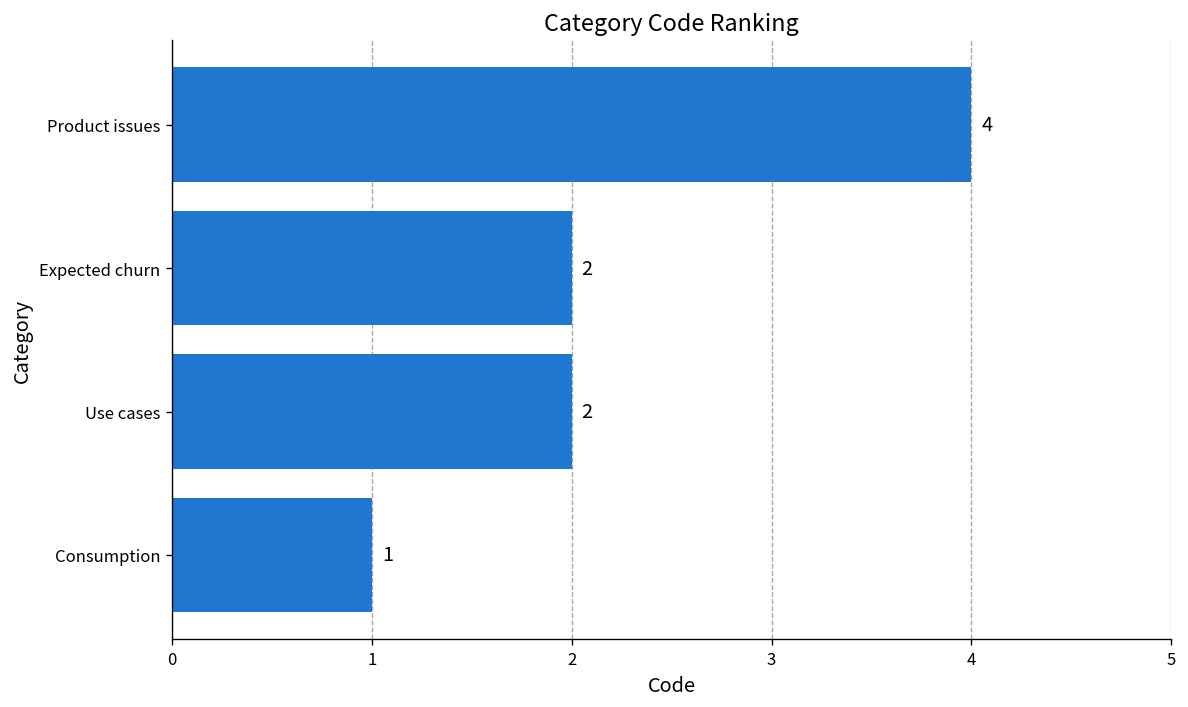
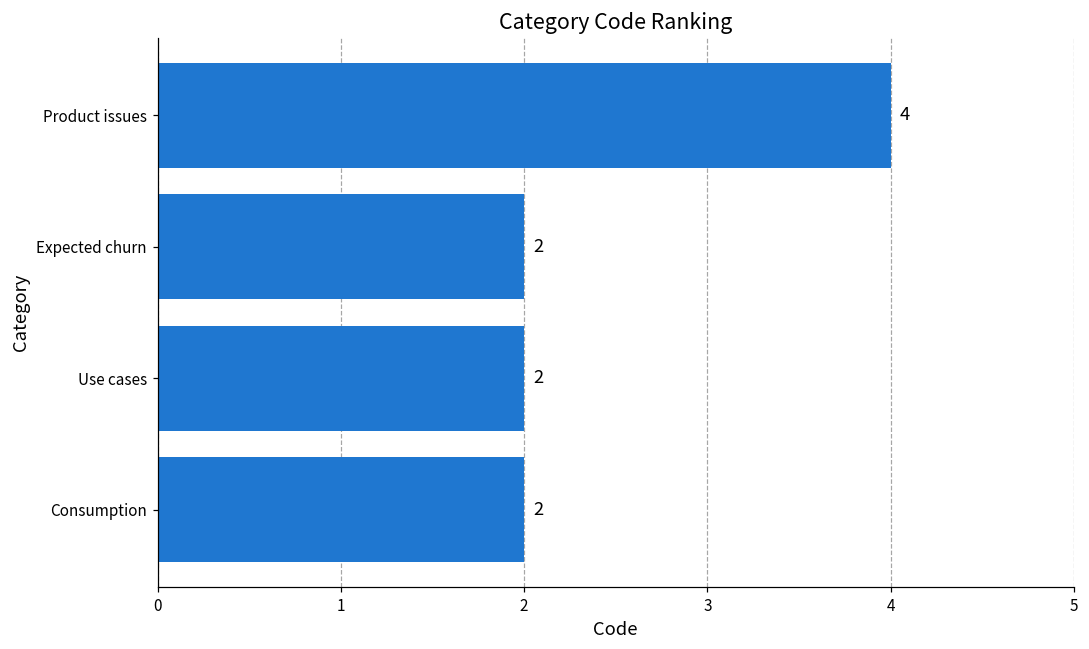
Consumption: 1 -> 2
